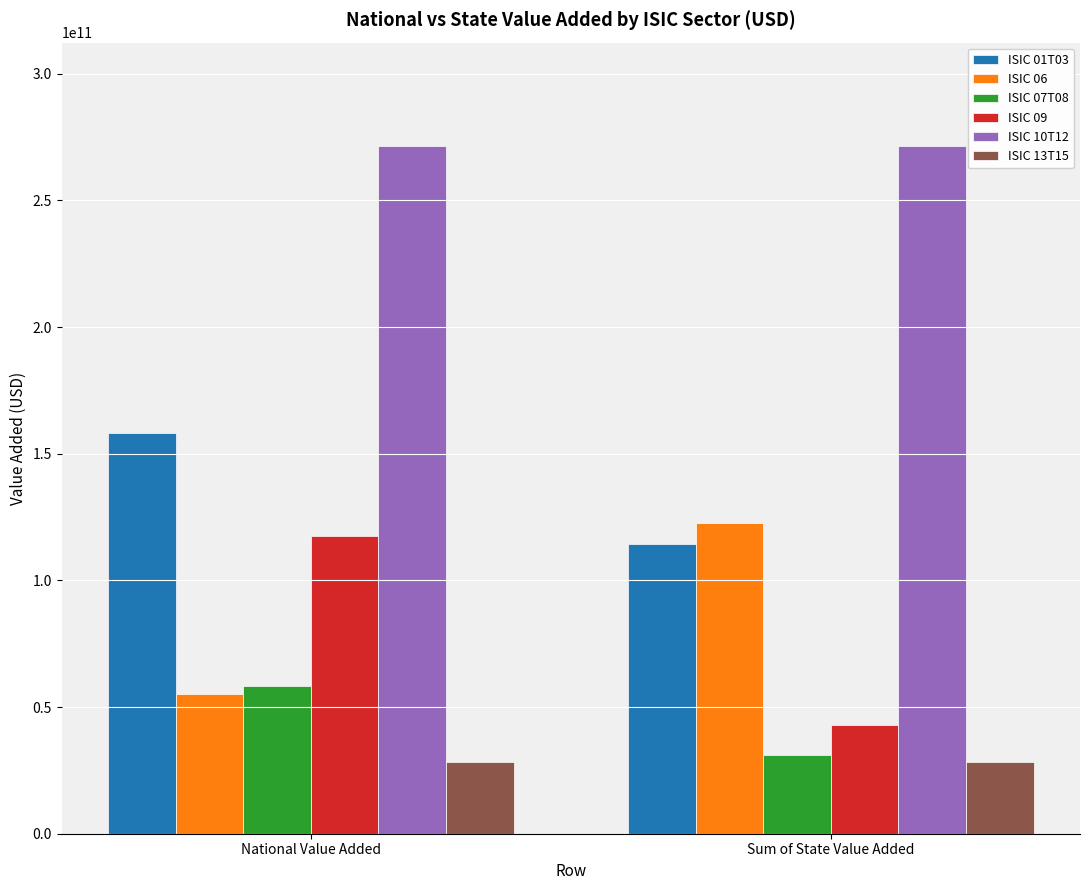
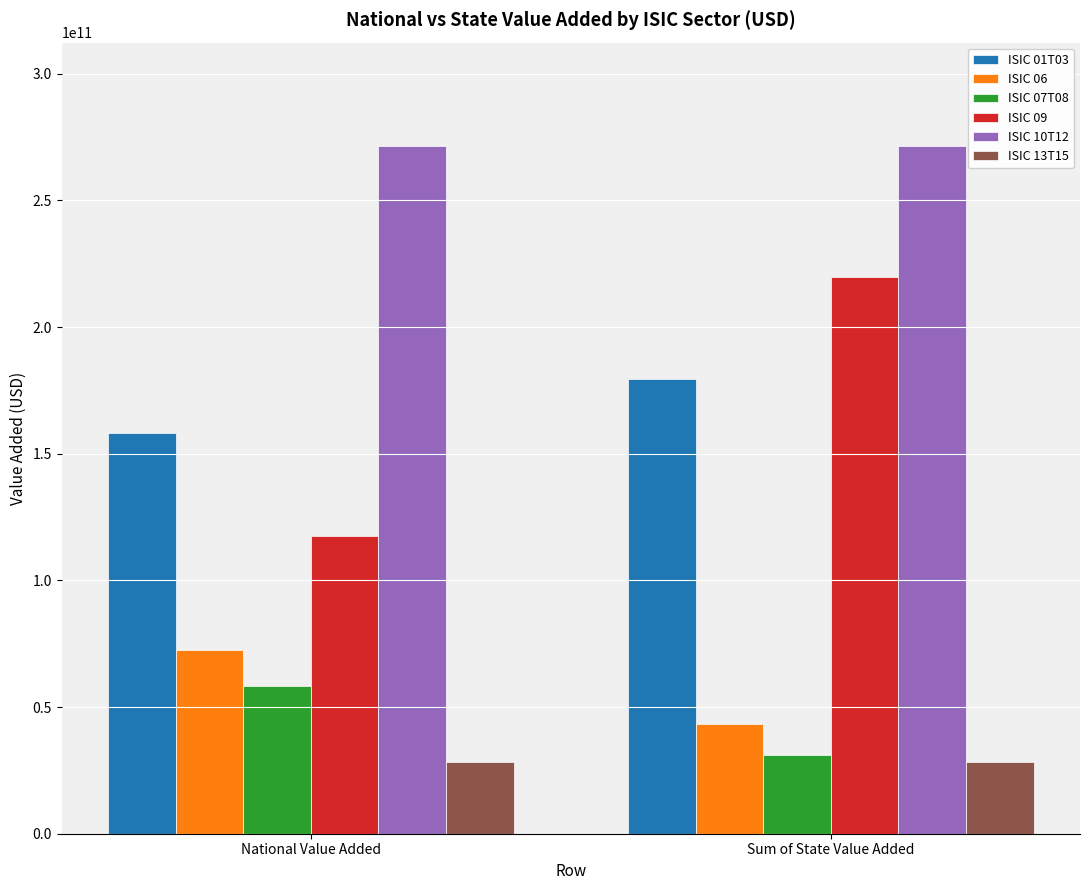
ISIC 06, National Value Added: 55000000000 -> 73000000000
ISIC 01T03, Sum of State Value Added: 114000000000 -> 180000000000
ISIC 06, Sum of State Value Added: 123000000000 -> 43000000000
ISIC 09, Sum of State Value Added: 43000000000 -> 220000000000
